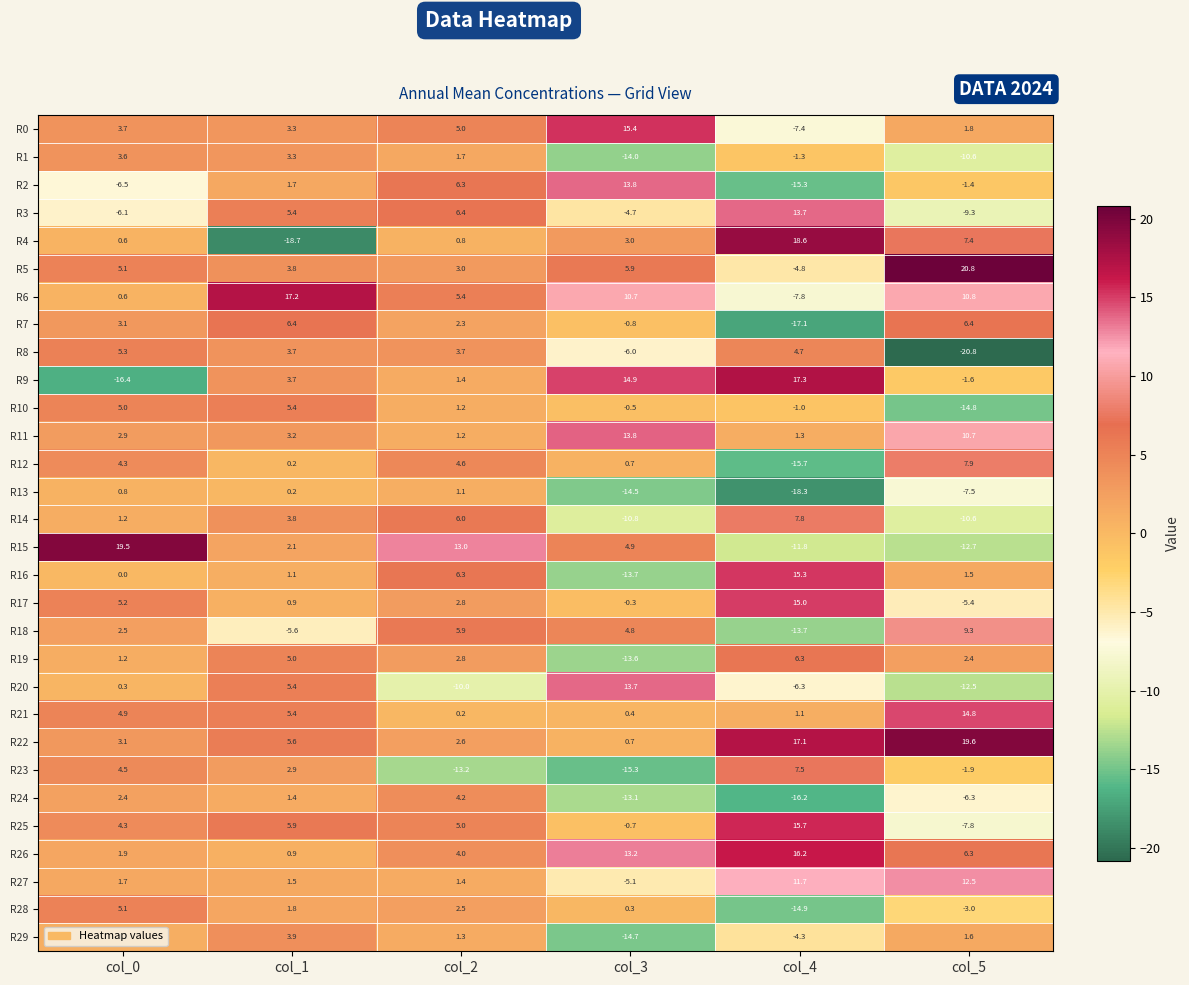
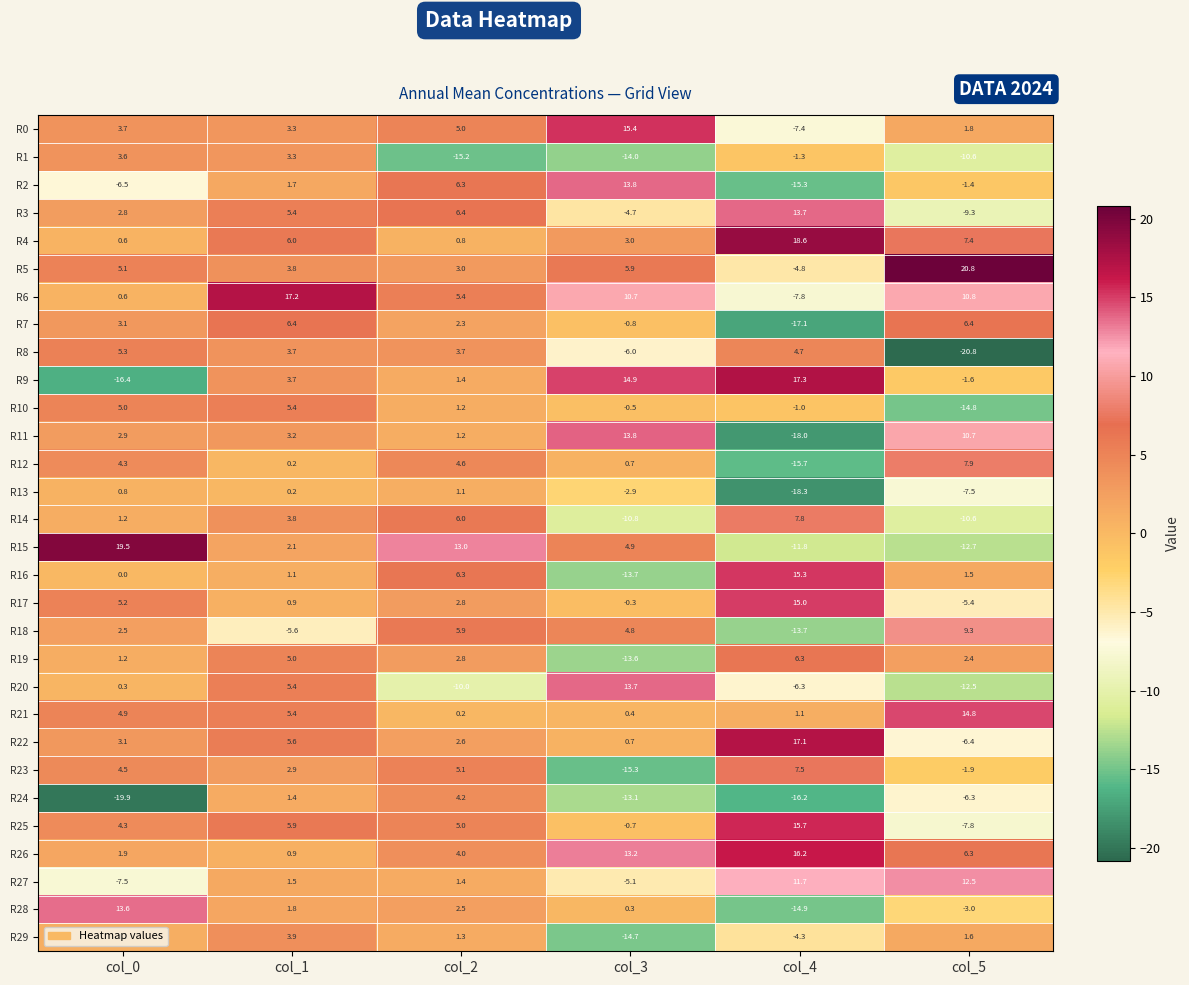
R1, col_2: 1.7 -> -15.2
R3, col_0: -6.1 -> 2.8
R4, col_1: -18.7 -> 6.0
R11, col_4: 1.3 -> -18.0
R13, col_3: -14.5 -> -2.9
R22, col_5: 19.6 -> -6.4
R23, col_2: -13.2 -> 5.1
R24, col_0: 2.4 -> -19.9
R27, col_0: 1.7 -> -7.5
R28, col_0: 5.1 -> 13.6
